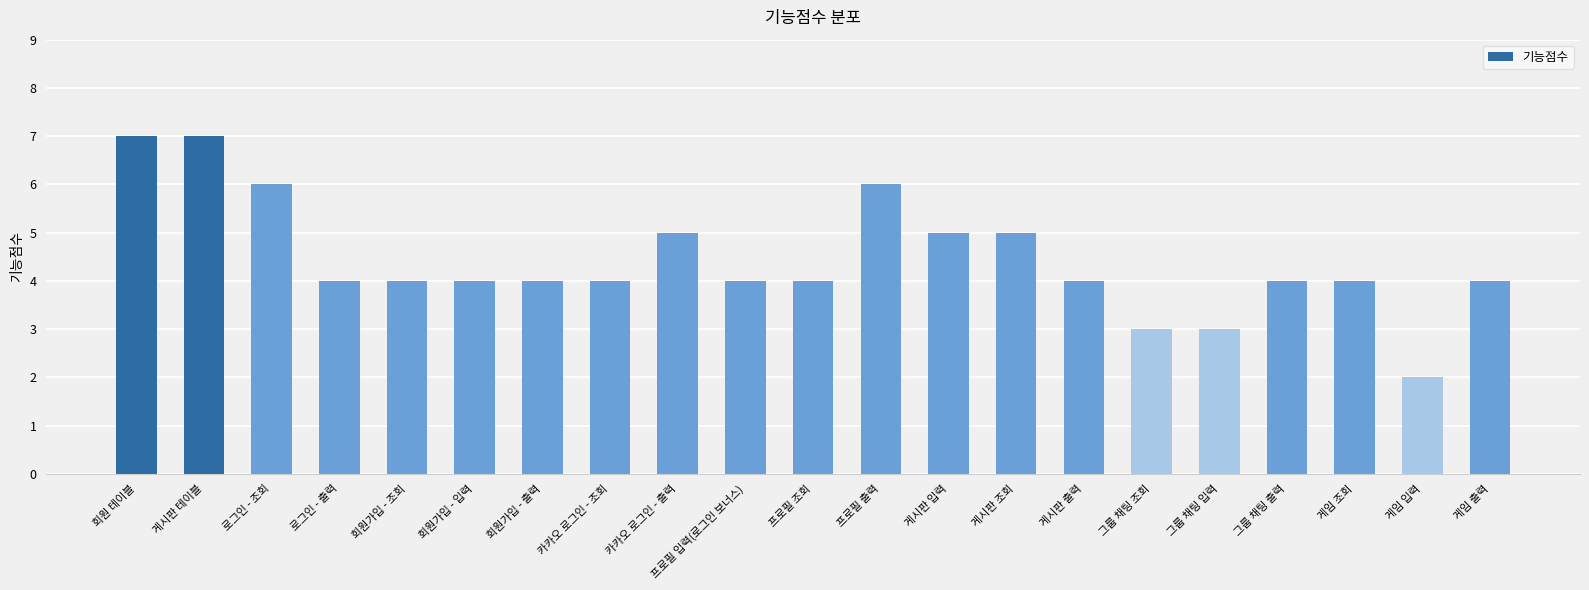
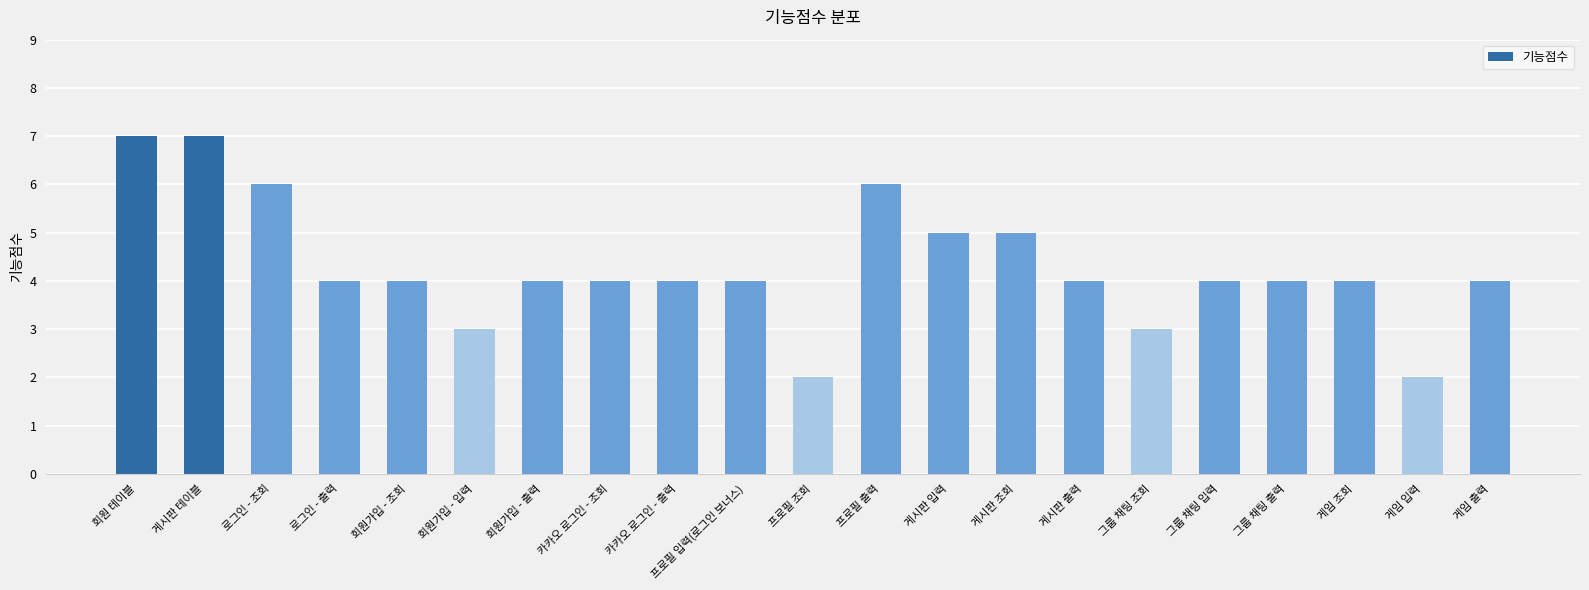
회원가입 - 입력: 4 -> 3
카카오 로그인 - 출력: 5 -> 4
프로필 조회: 4 -> 2
그룹 채팅 입력: 3 -> 4
